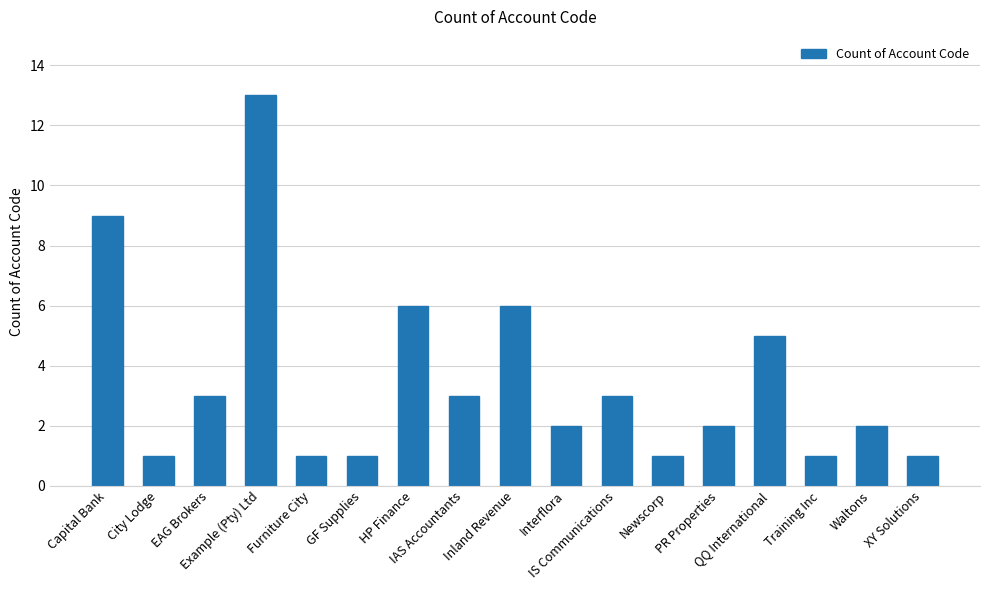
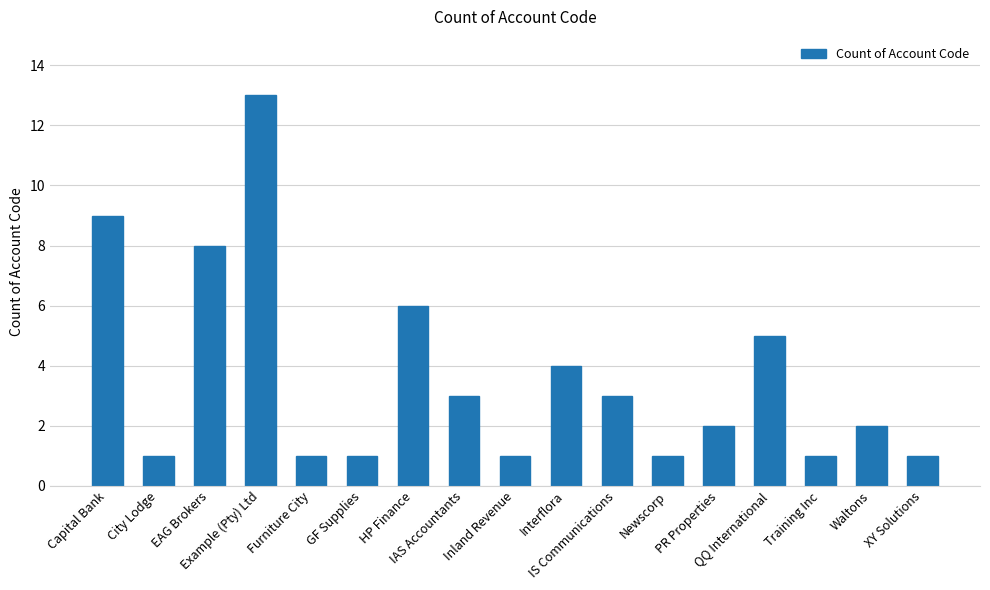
EAG Brokers: 3 -> 8
Inland Revenue: 6 -> 1
Interflora: 2 -> 4
